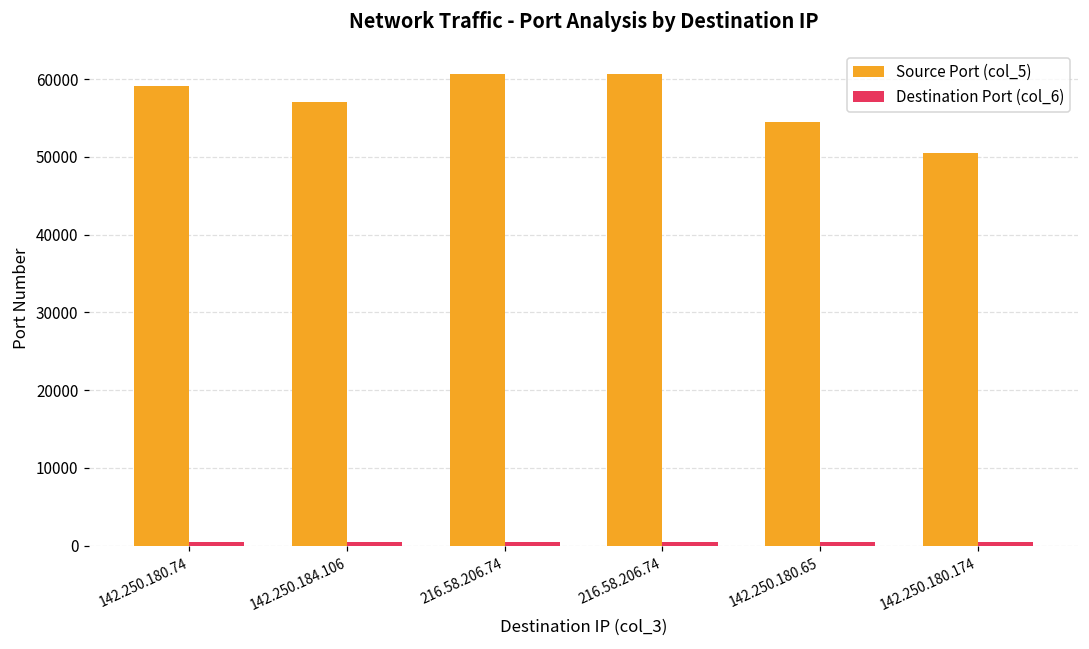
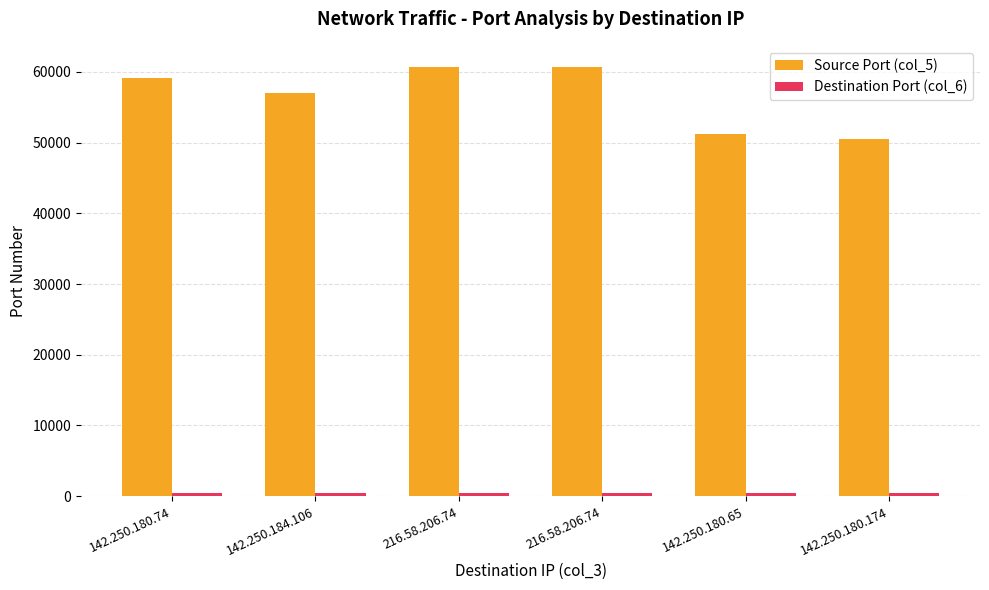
Source Port (col_5), 142.250.180.65: 54000 -> 51000
